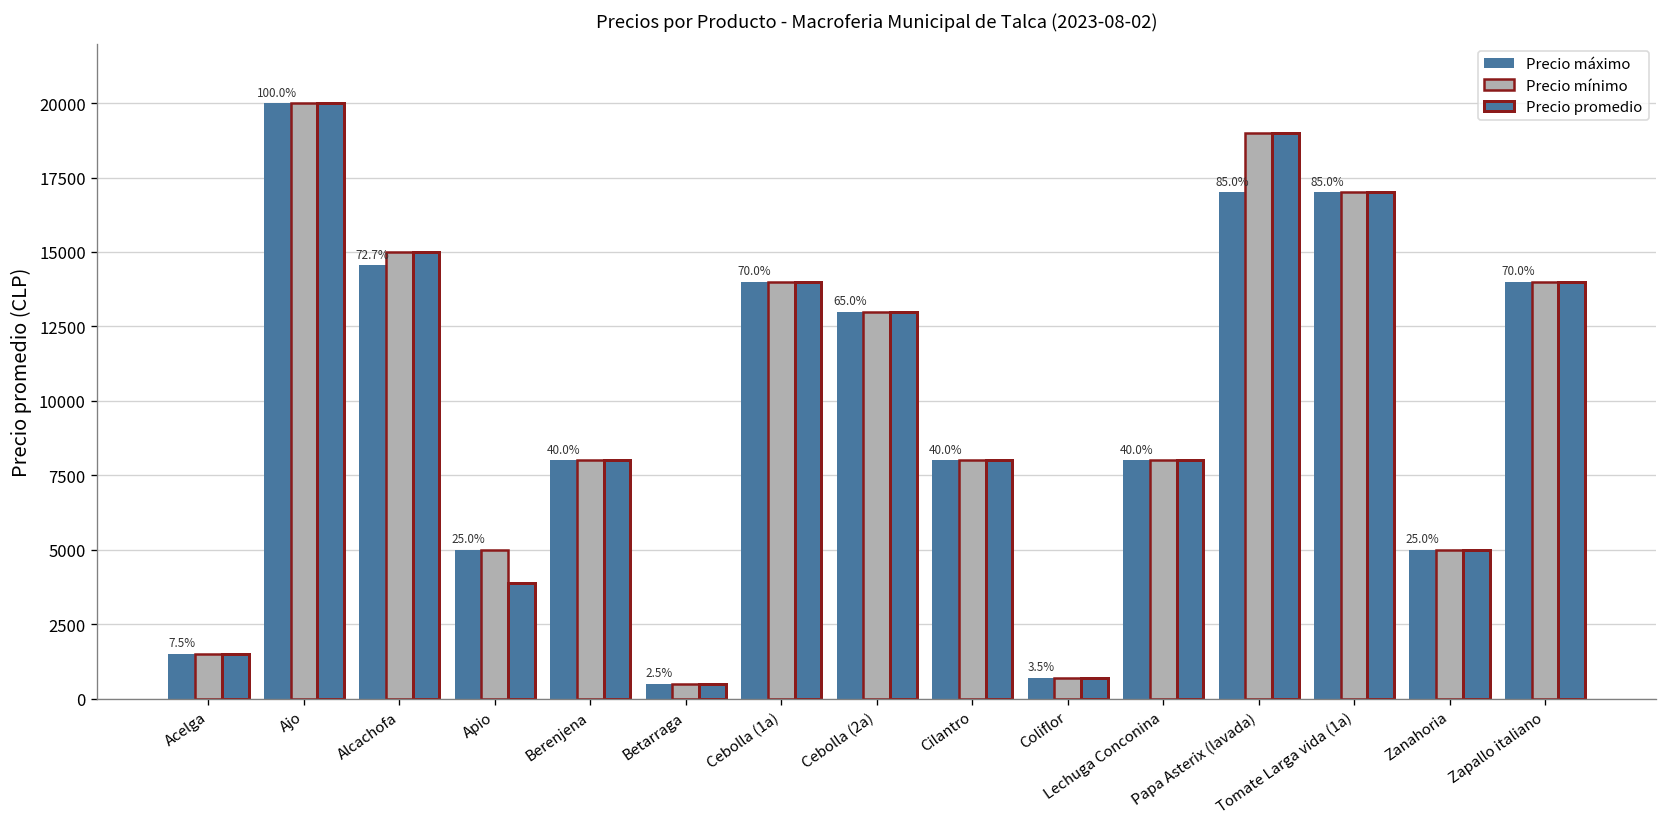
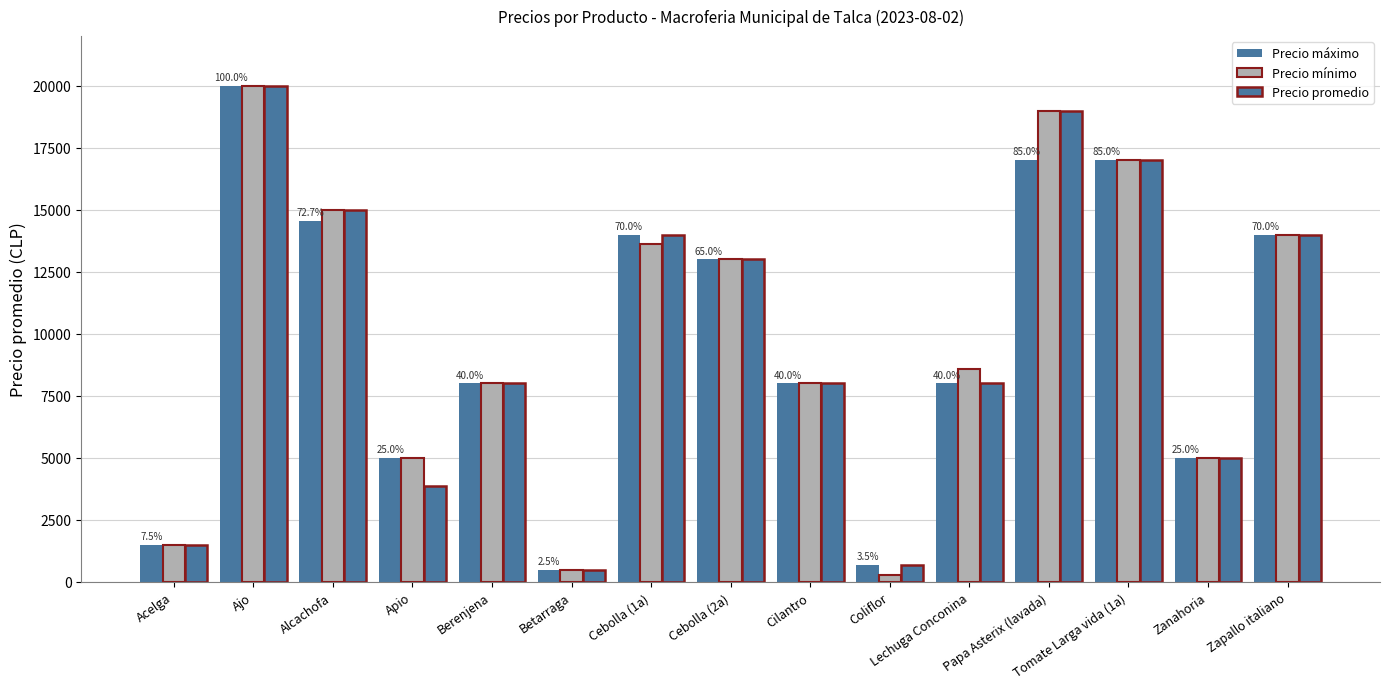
Precio mínimo, Cebolla (1a): 14000 -> 13600
Precio mínimo, Coliflor: 700 -> 300
Precio mínimo, Lechuga Conconina: 8000 -> 8600
